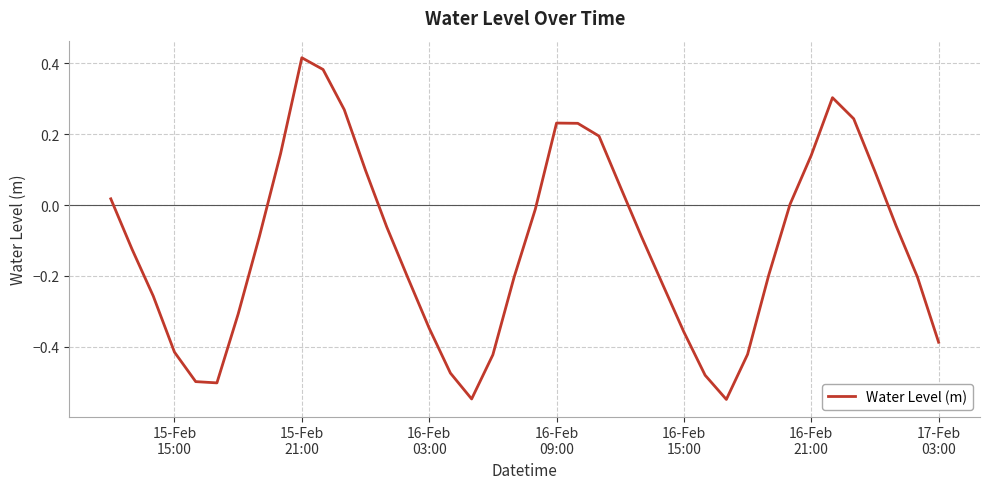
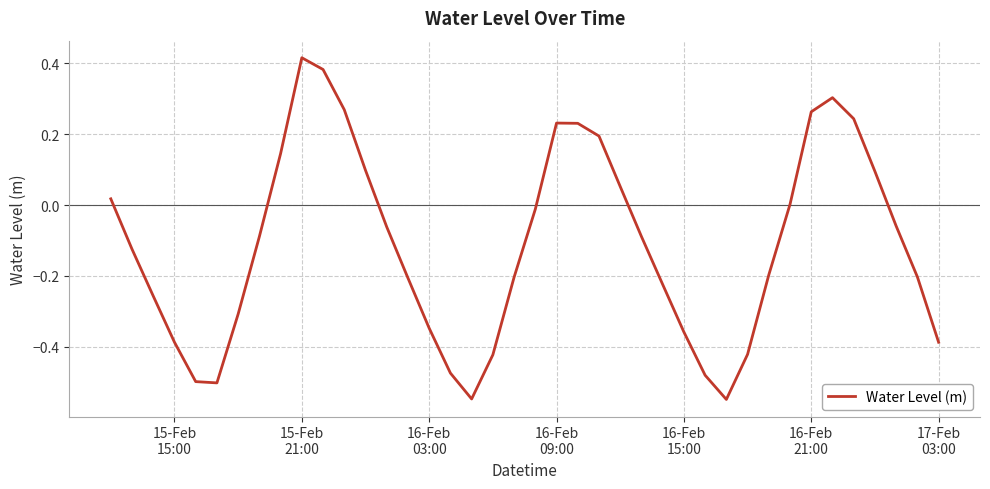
15-Feb 15:00: -0.42 -> -0.39
16-Feb 21:00: 0.14 -> 0.26
